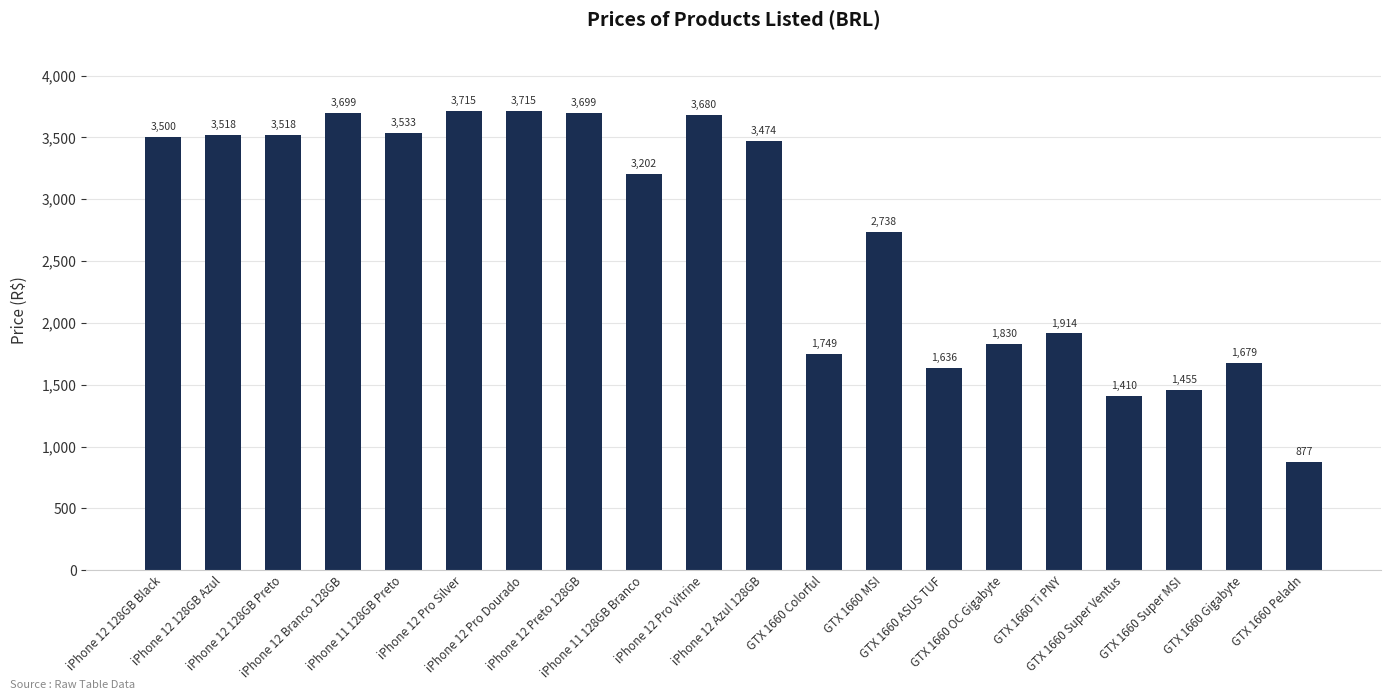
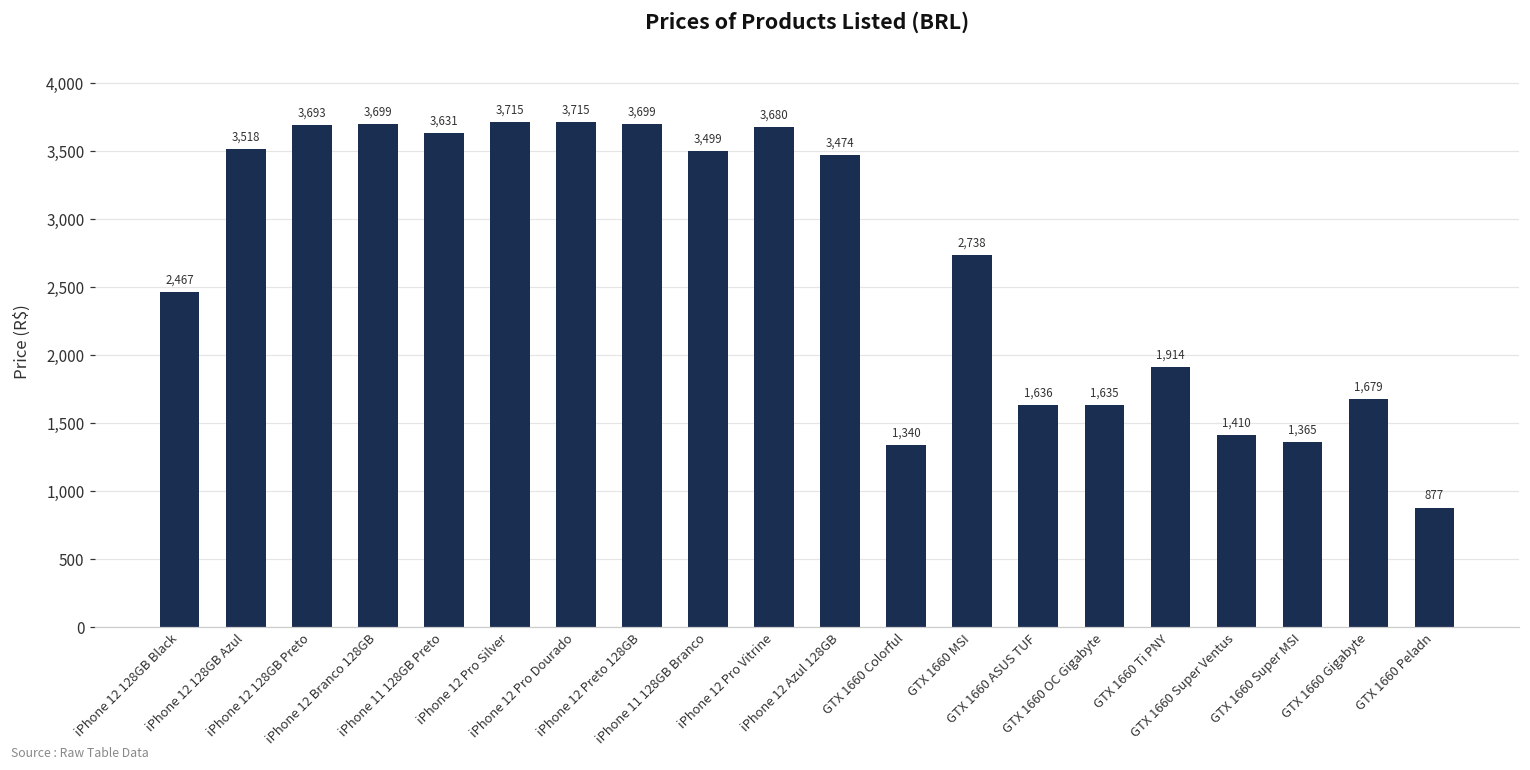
iPhone 12 128GB Black: 3,500 -> 2,467
iPhone 12 128GB Preto: 3,518 -> 3,693
iPhone 11 128GB Preto: 3,533 -> 3,631
iPhone 11 128GB Branco: 3,202 -> 3,499
GTX 1660 Colorful: 1,749 -> 1,340
GTX 1660 OC Gigabyte: 1,830 -> 1,635
GTX 1660 Super MSI: 1,455 -> 1,365
